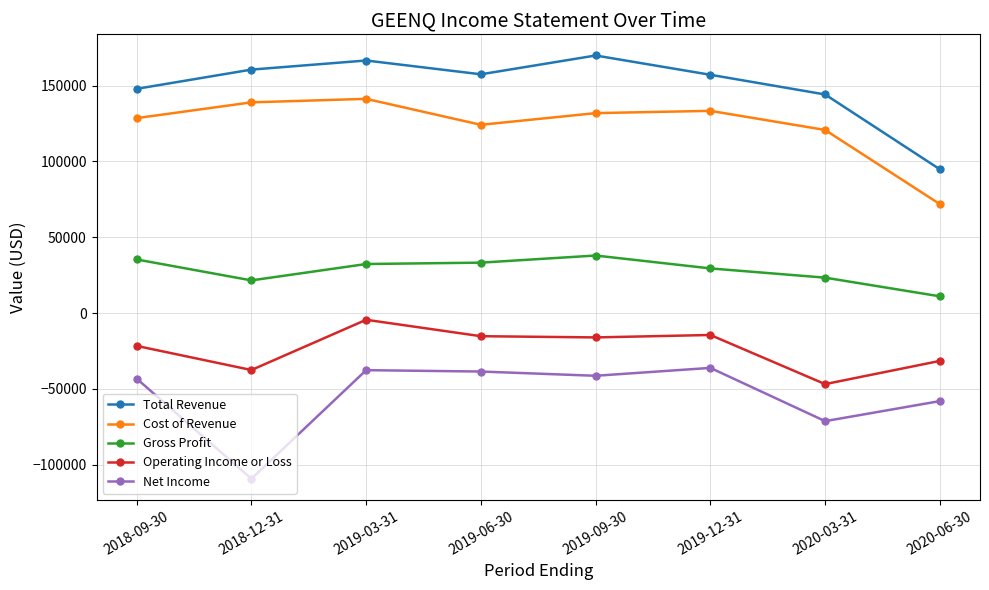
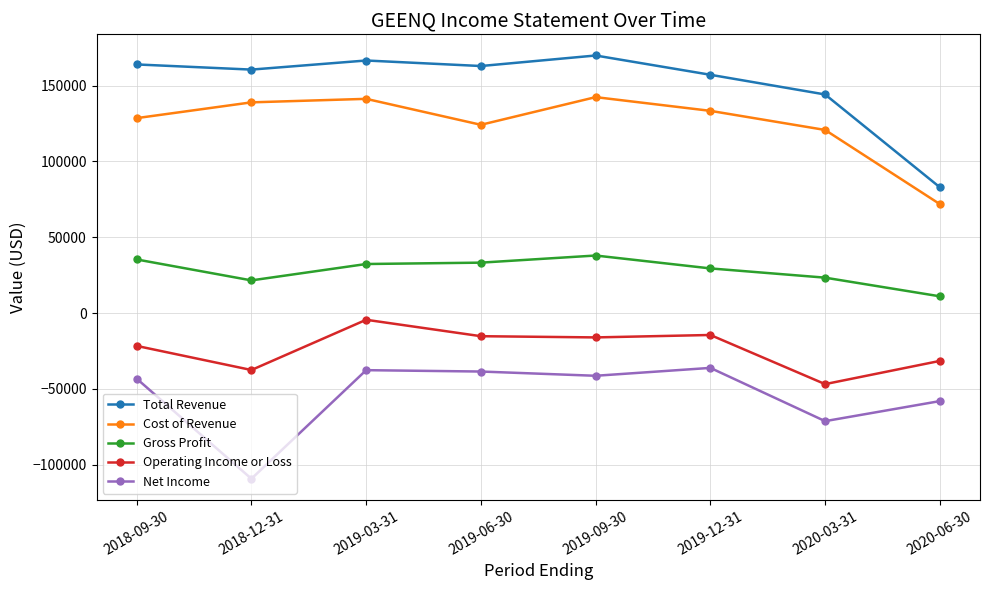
Total Revenue, 2018-09-30: 148000 -> 164000
Total Revenue, 2019-06-30: 158000 -> 163000
Cost of Revenue, 2019-09-30: 132000 -> 142000
Total Revenue, 2020-06-30: 95000 -> 83000
